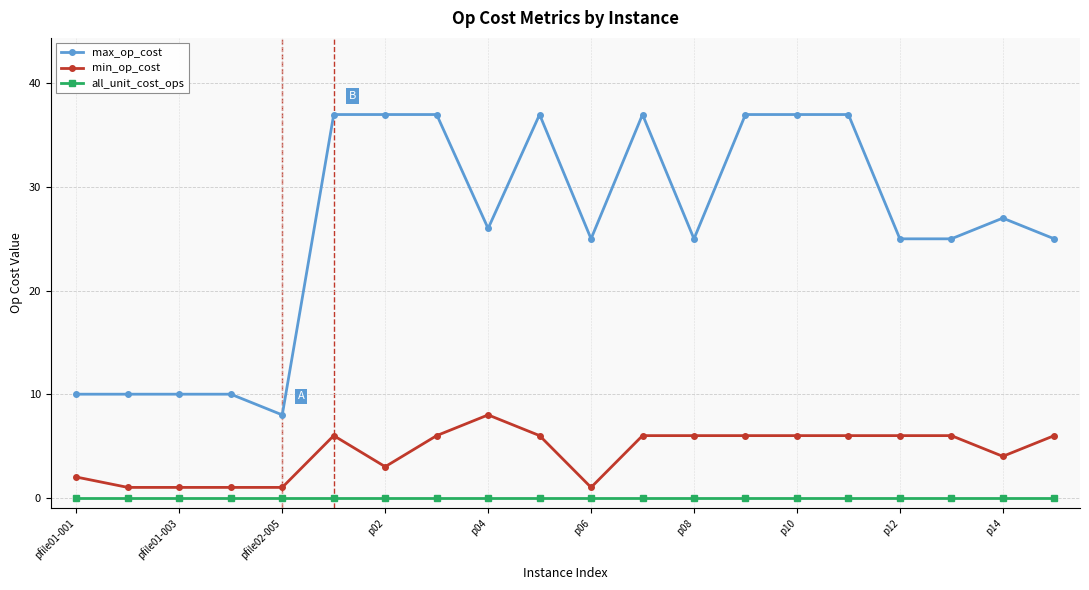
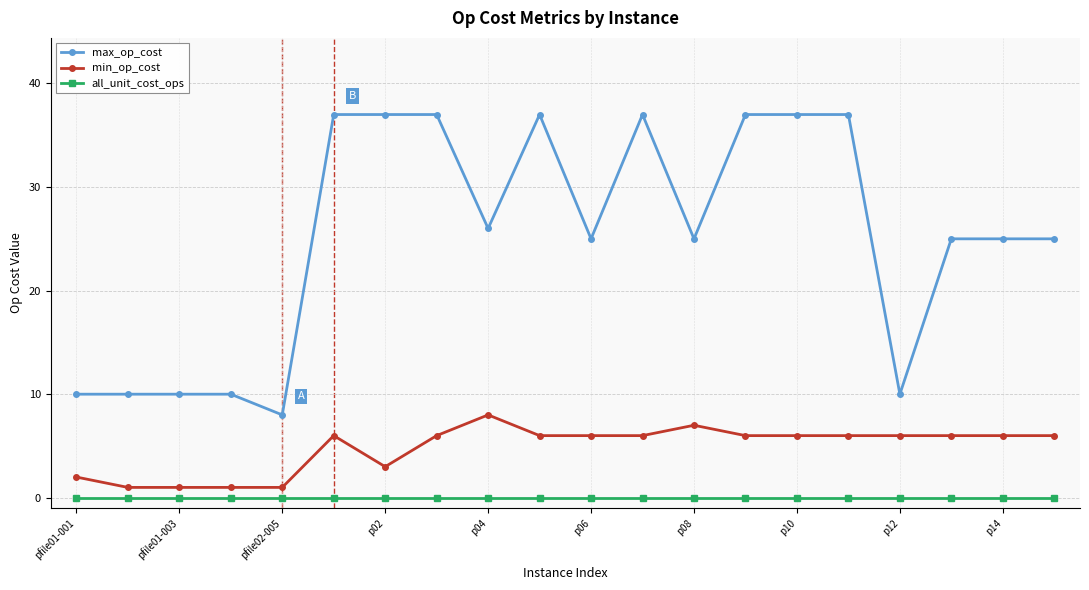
min_op_cost, p06: 1 -> 6
min_op_cost, p08: 6 -> 7
max_op_cost, p12: 25 -> 10
max_op_cost, p14: 27 -> 25
min_op_cost, p14: 4 -> 6
